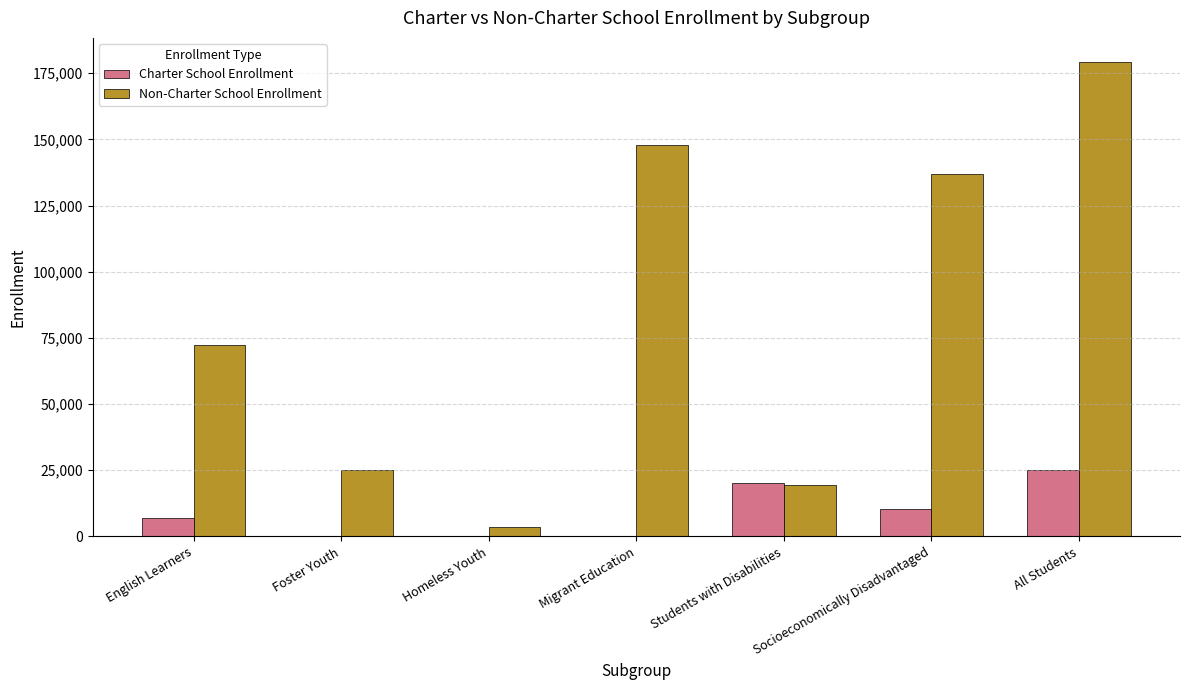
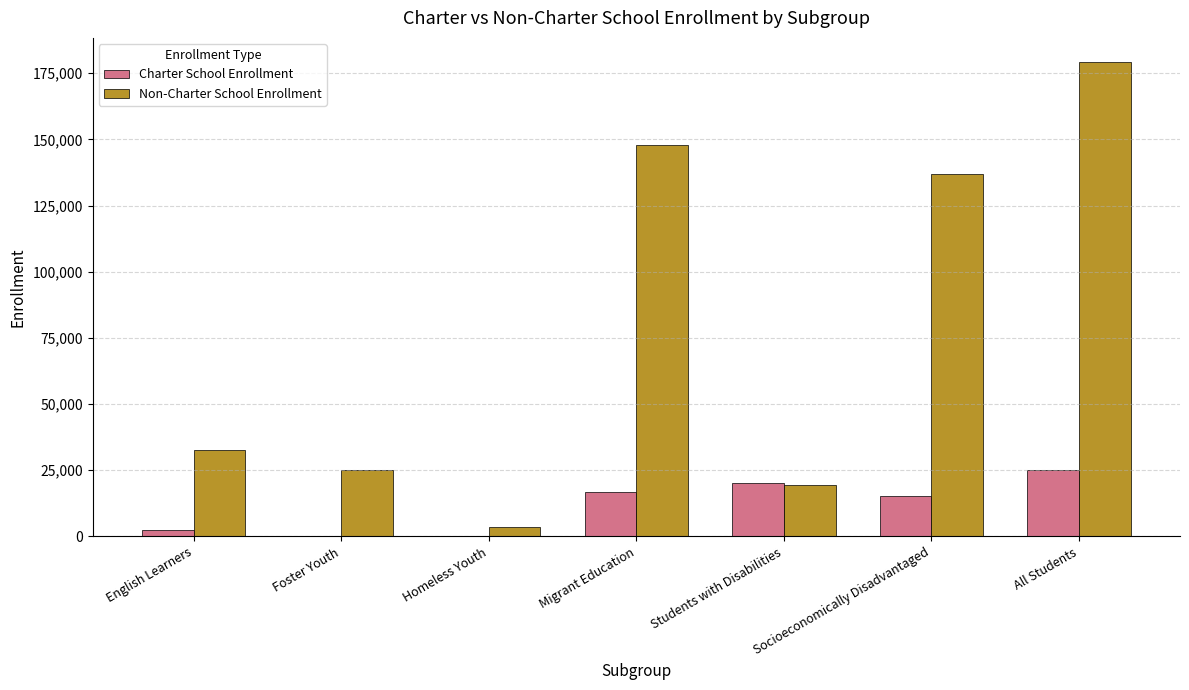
Charter School Enrollment, English Learners: 7,000 -> 3,000
Non-Charter School Enrollment, English Learners: 72,000 -> 33,000
Charter School Enrollment, Migrant Education: 0 -> 17,000
Charter School Enrollment, Socioeconomically Disadvantaged: 10,000 -> 15,000
